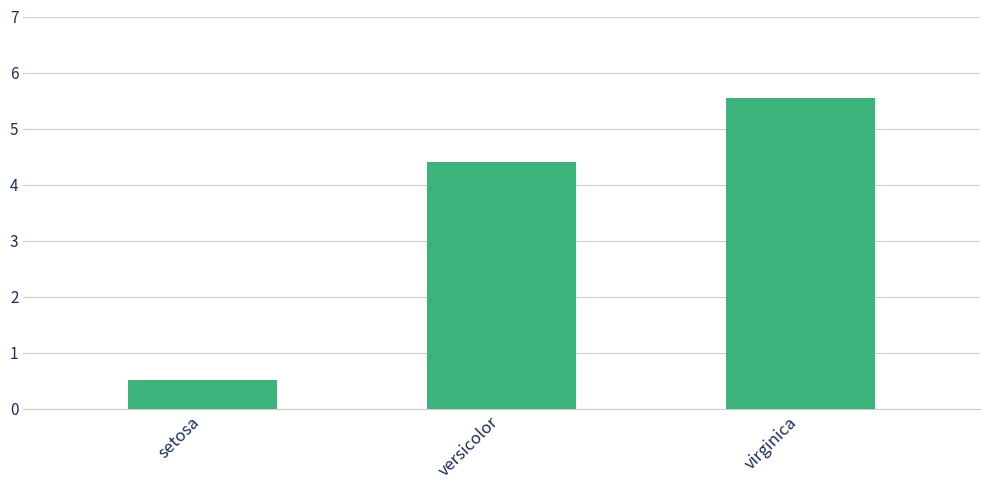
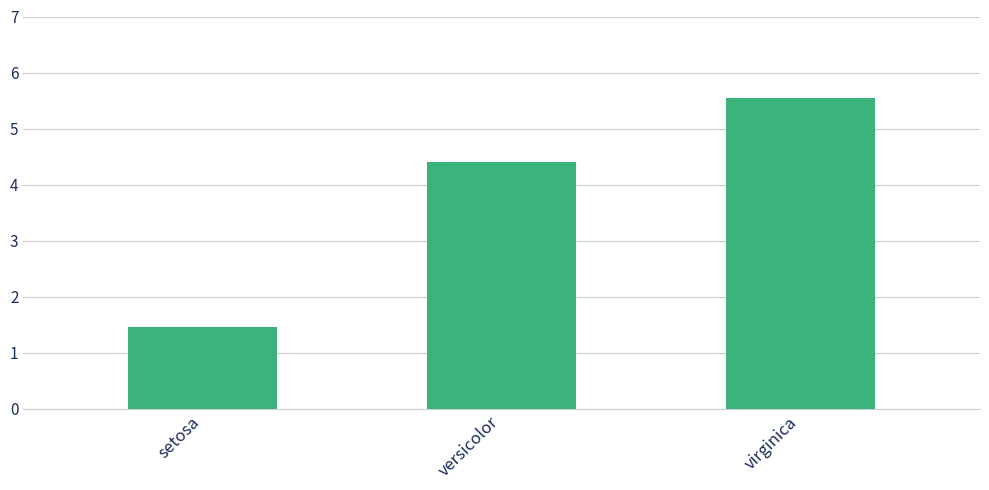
setosa: 0.5 -> 1.5
